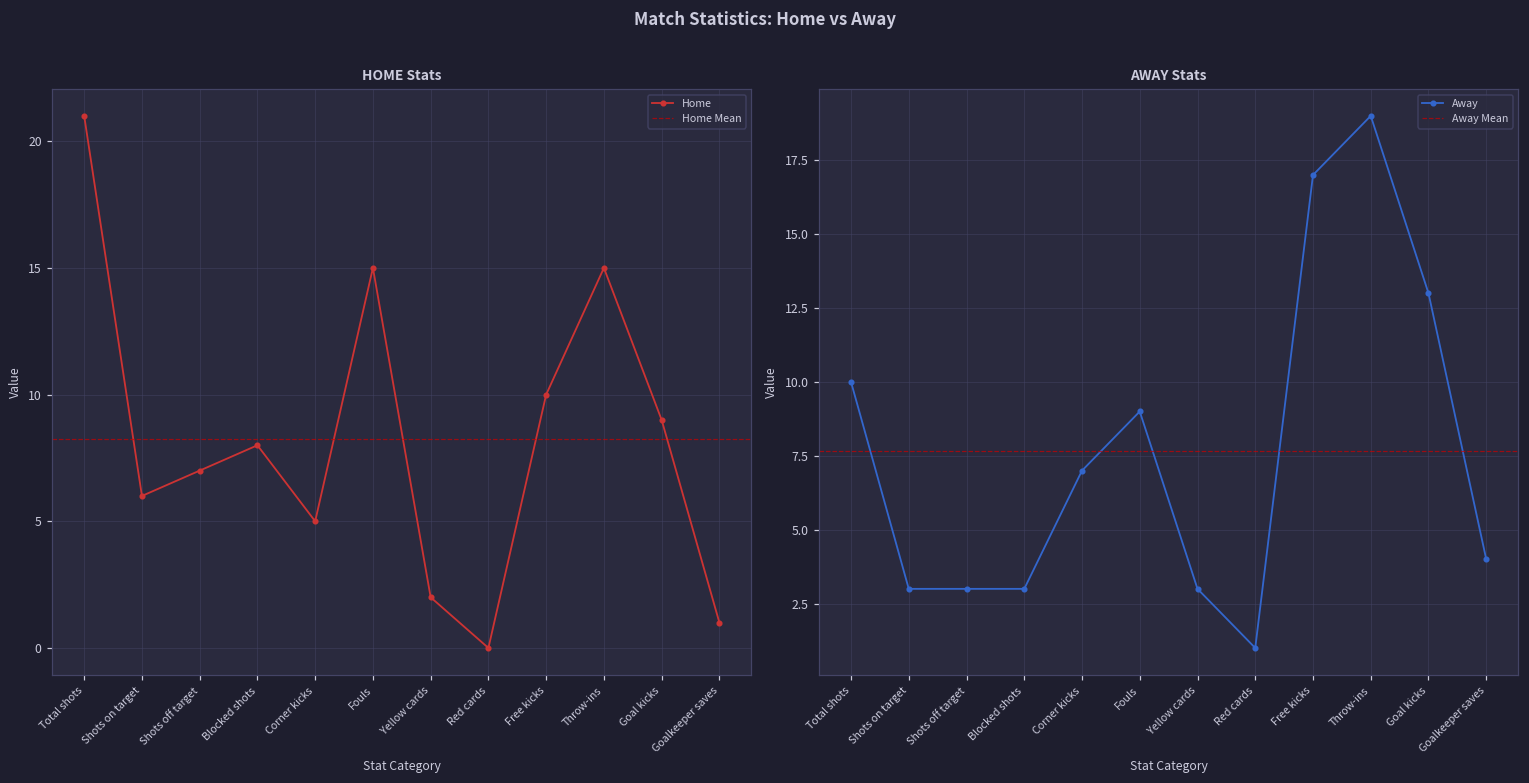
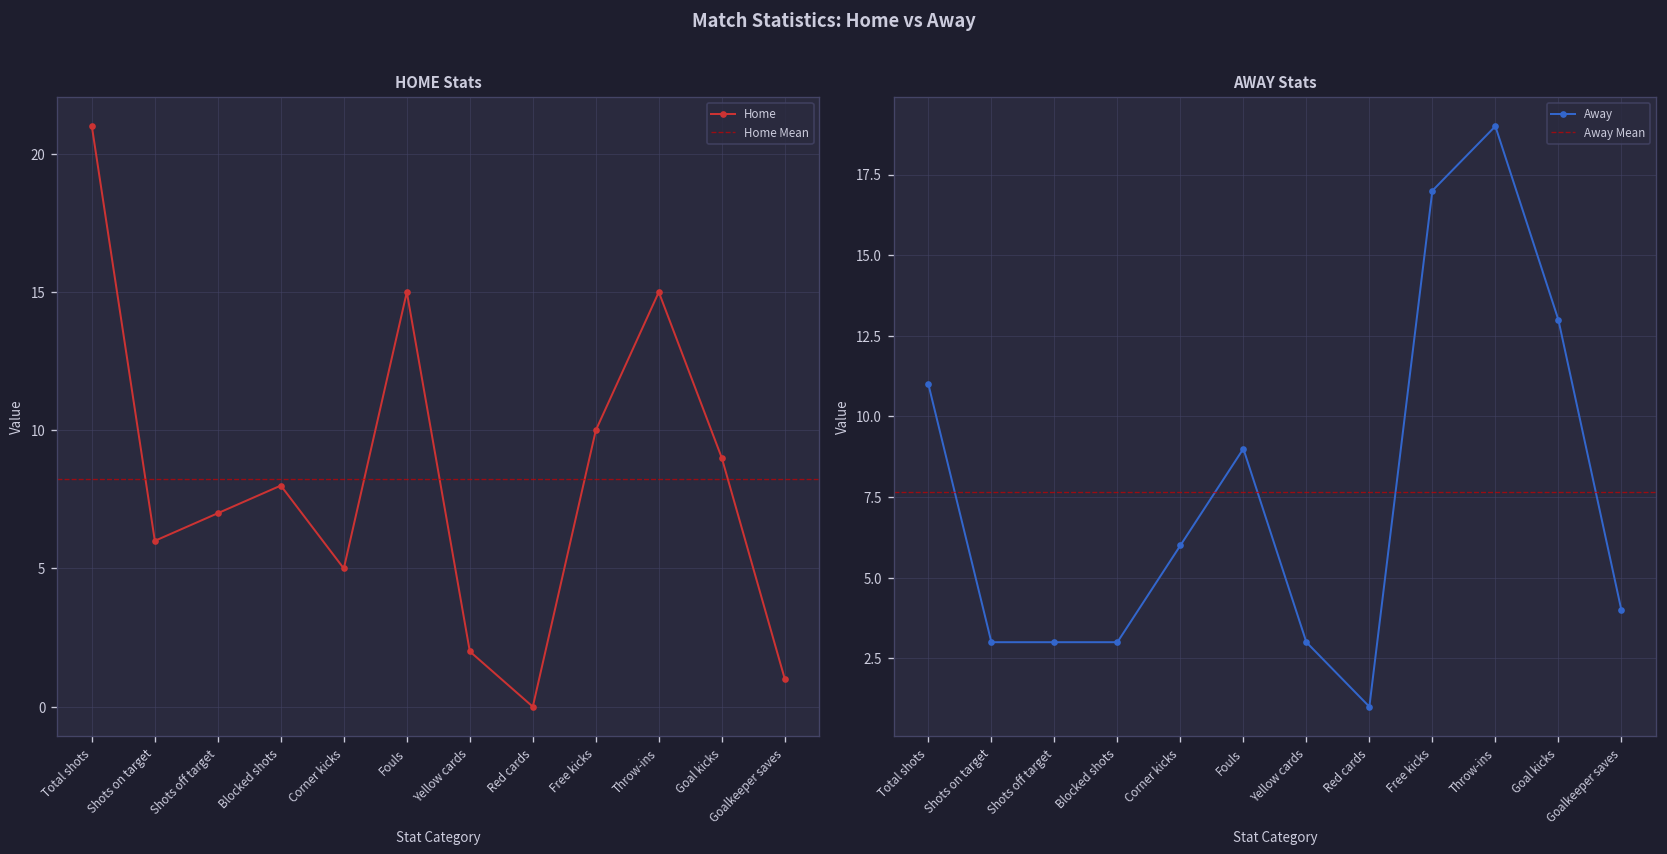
AWAY Stats, Total shots: 10 -> 11
AWAY Stats, Corner kicks: 7 -> 6
